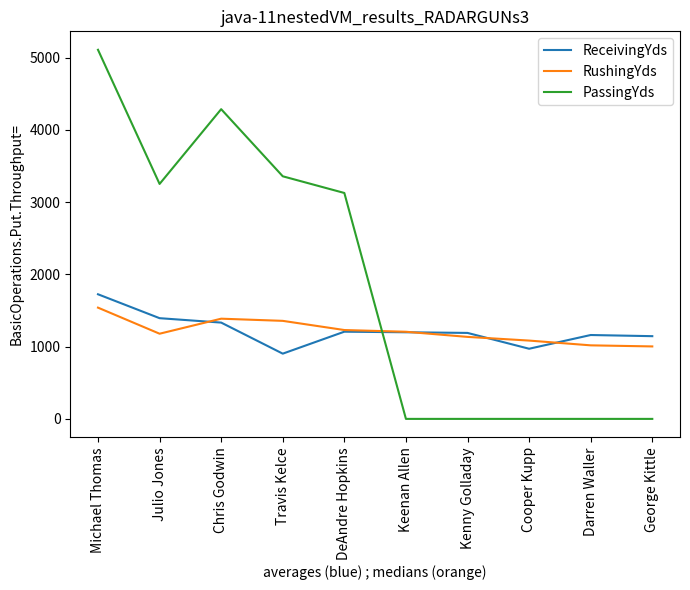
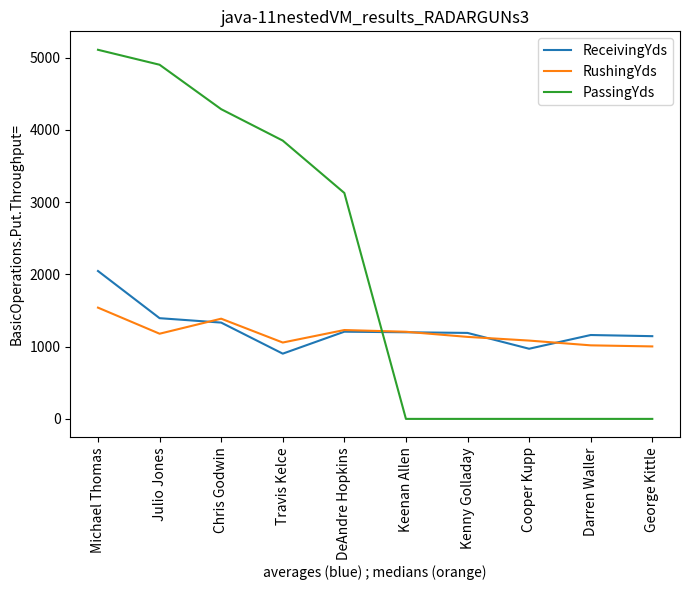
ReceivingYds, Michael Thomas: 1700 -> 2000
PassingYds, Julio Jones: 3300 -> 4900
RushingYds, Travis Kelce: 1400 -> 1100
PassingYds, Travis Kelce: 3400 -> 3900
